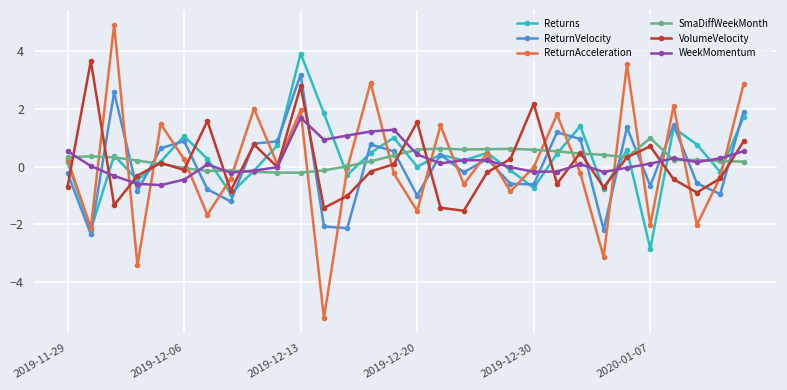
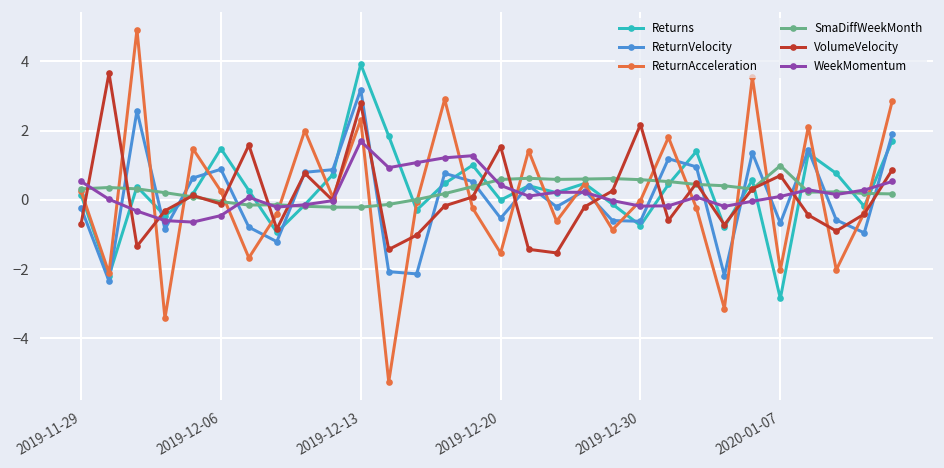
Returns, 2019-12-06: 1.1 -> 1.5
ReturnAcceleration, 2019-12-13: 1.9 -> 2.3
ReturnVelocity, 2019-12-20: -1.0 -> -0.5
